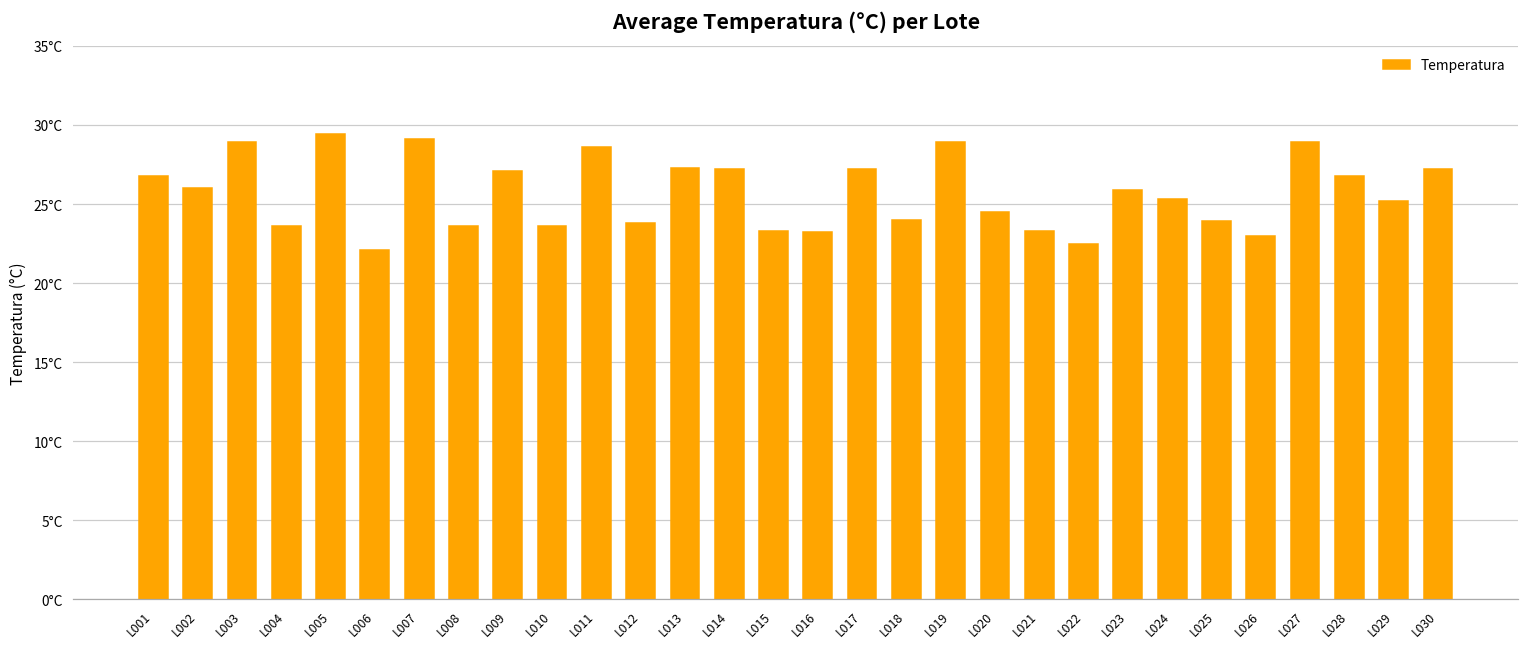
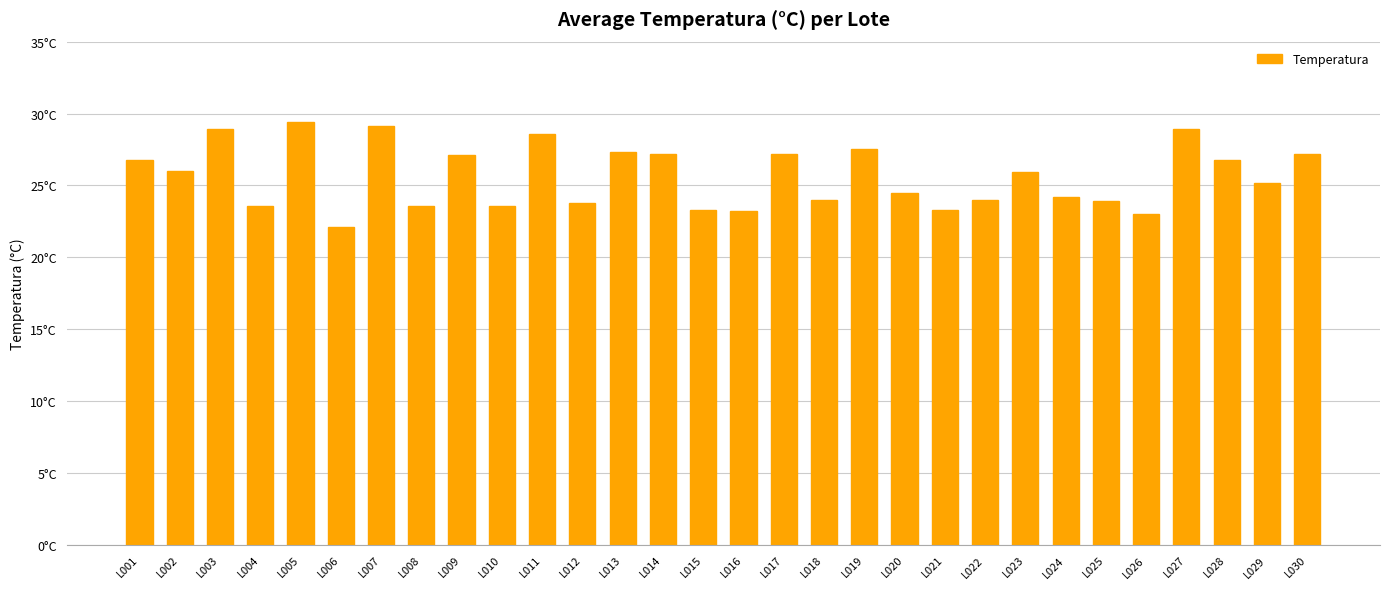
L019: 28.9°C -> 27.5°C
L022: 22.5°C -> 24.0°C
L024: 25.3°C -> 24.2°C
